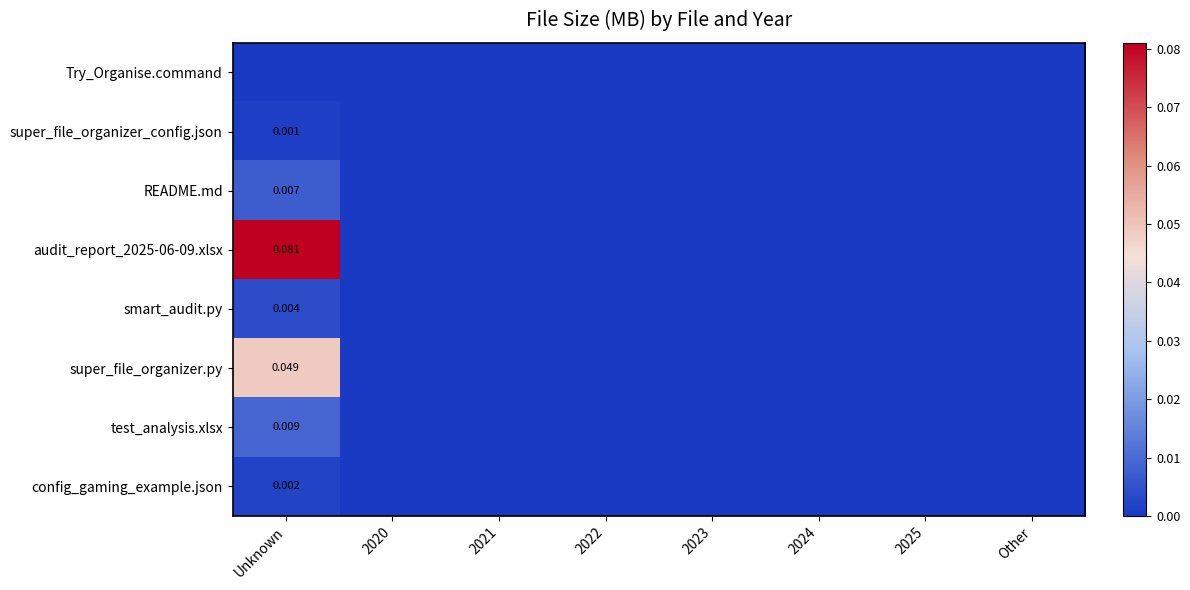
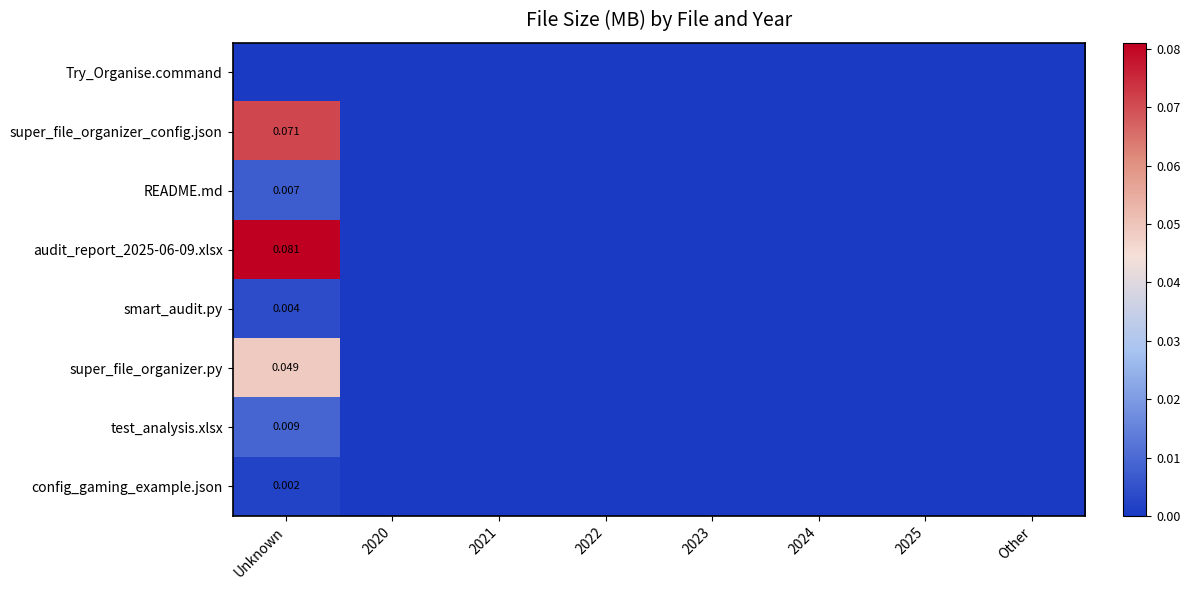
super_file_organizer_config.json, Unknown: 0.001 -> 0.071
